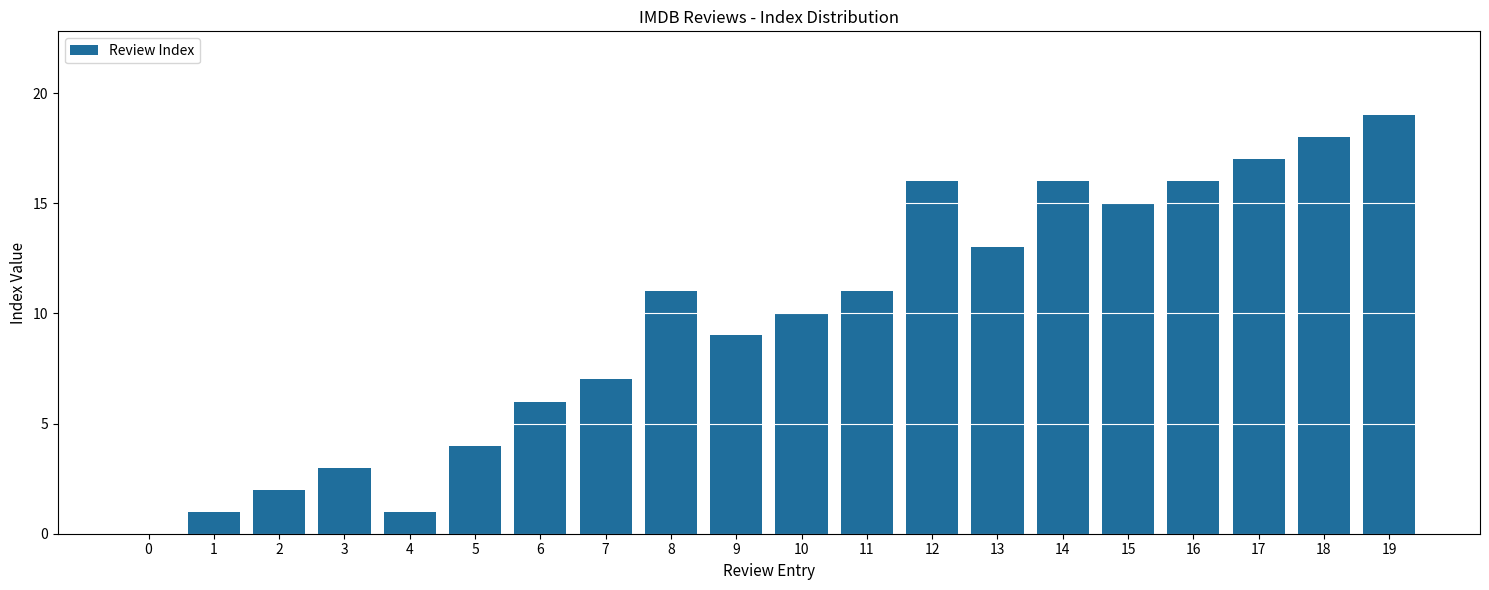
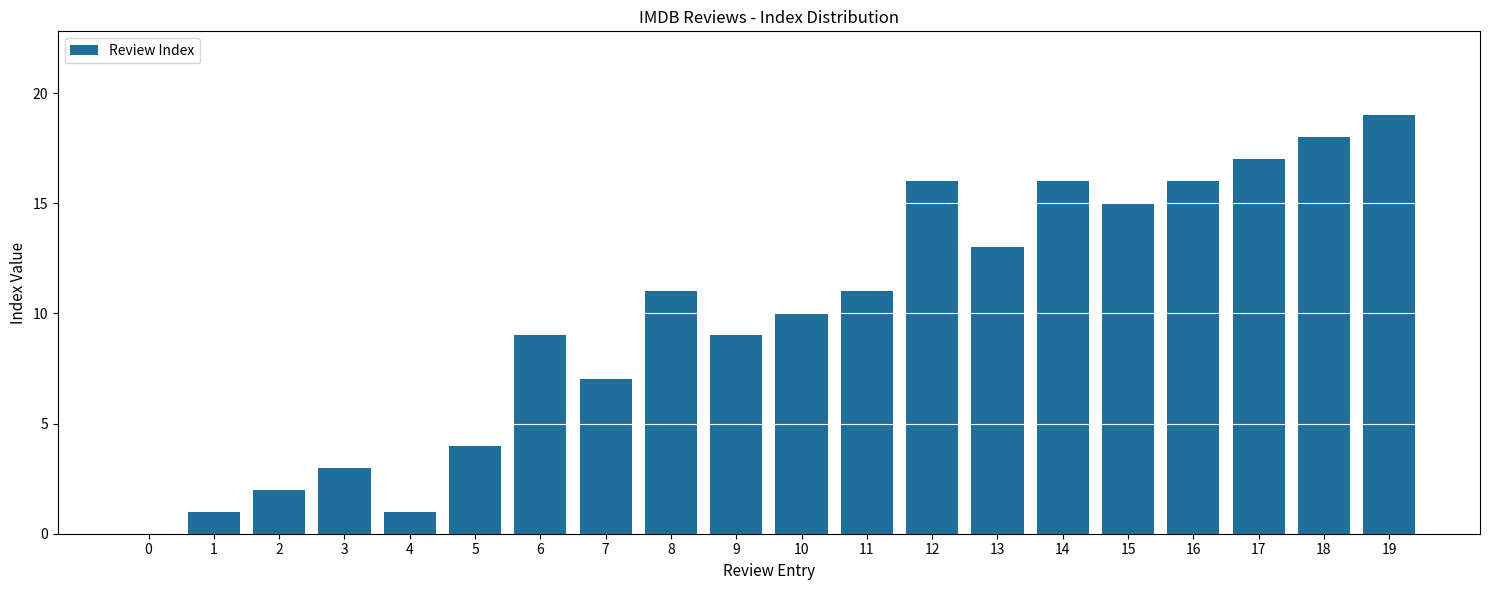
6: 6 -> 9
